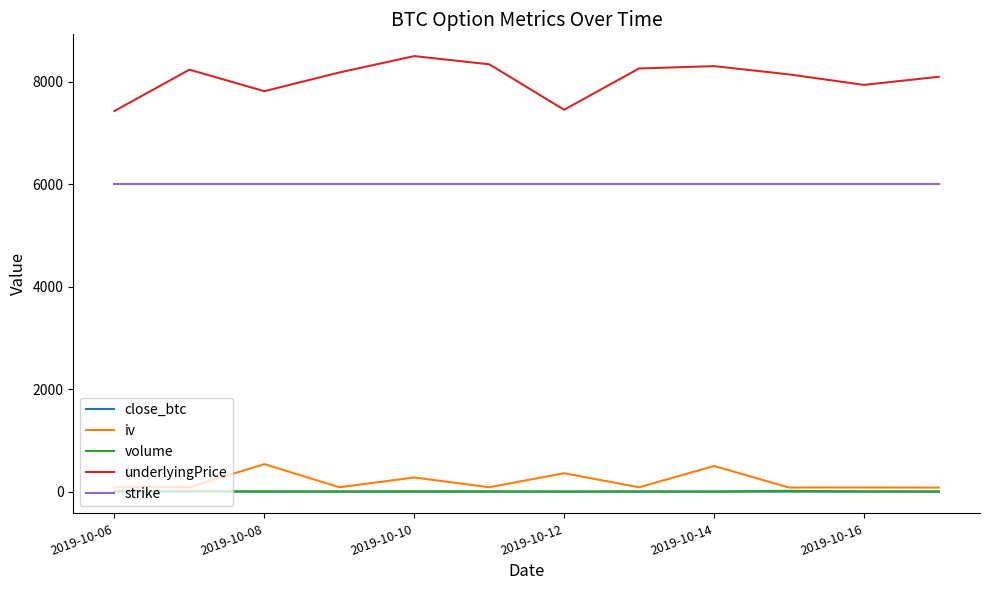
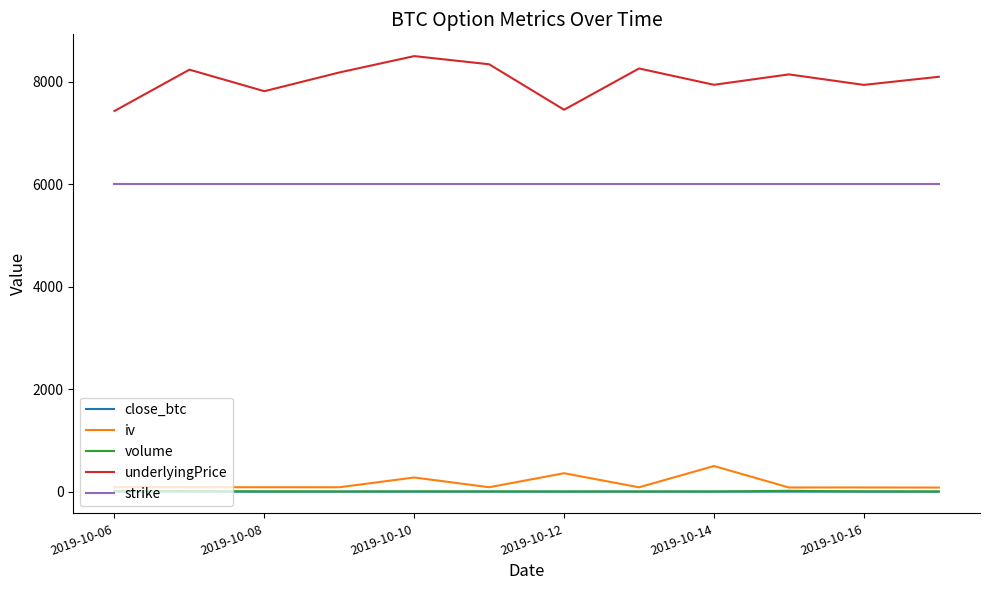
iv, 2019-10-08: 500 -> 100
underlyingPrice, 2019-10-14: 8300 -> 7900
